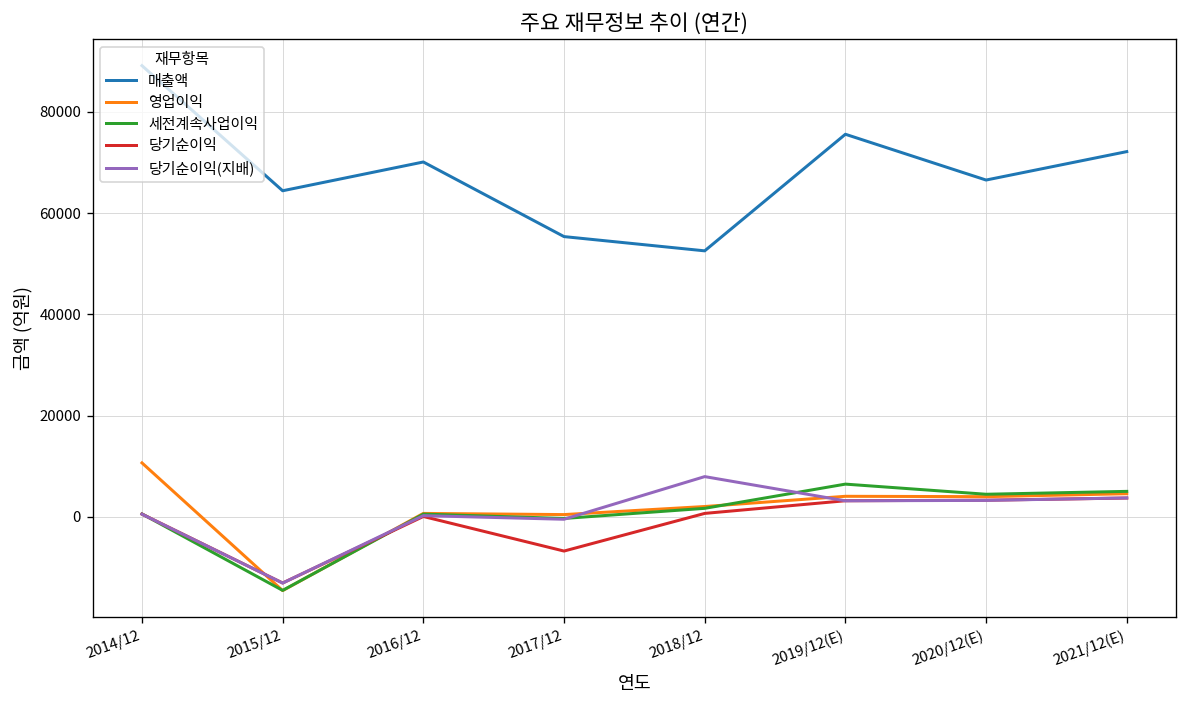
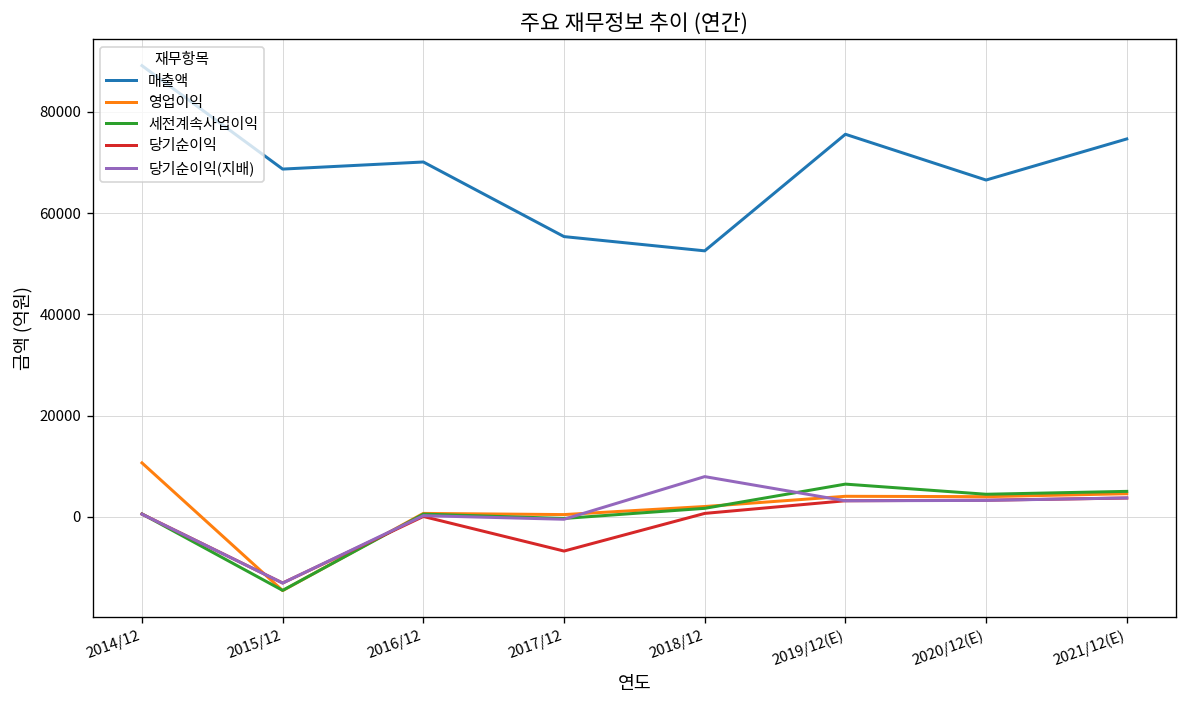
매출액, 2015/12: 64000 -> 69000
매출액, 2021/12(E): 72000 -> 75000
